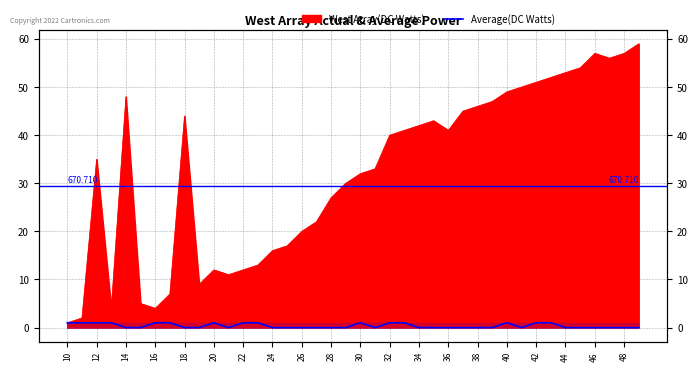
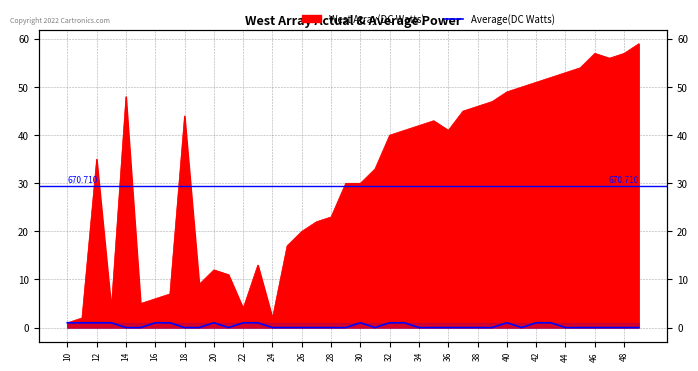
West Array(DC Watts), 16: 4 -> 6
West Array(DC Watts), 22: 12 -> 4
West Array(DC Watts), 24: 16 -> 2
West Array(DC Watts), 28: 27 -> 23
West Array(DC Watts), 30: 32 -> 30
